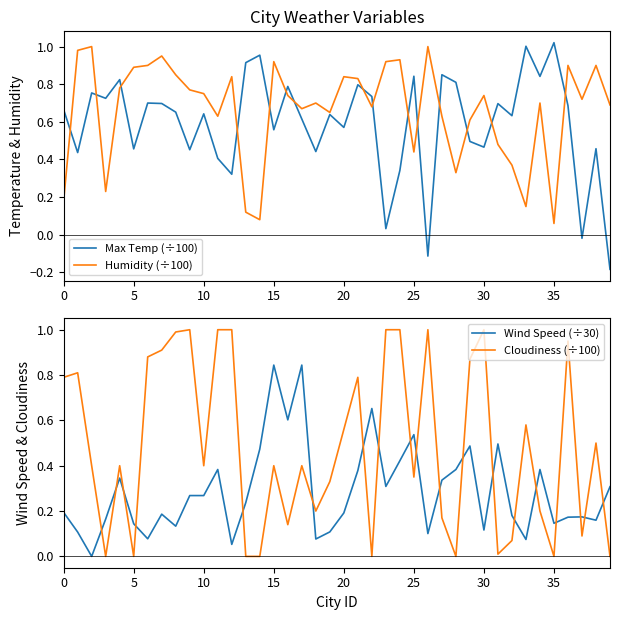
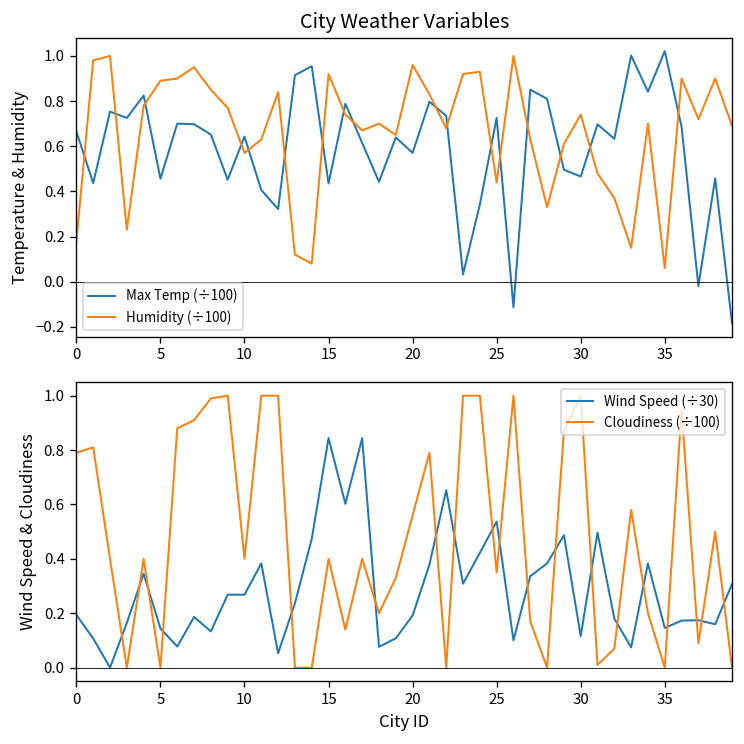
City Weather Variables, Humidity (÷100), 10: 0.75 -> 0.57
City Weather Variables, Max Temp (÷100), 15: 0.56 -> 0.44
City Weather Variables, Humidity (÷100), 20: 0.84 -> 0.96
City Weather Variables, Max Temp (÷100), 25: 0.84 -> 0.73
